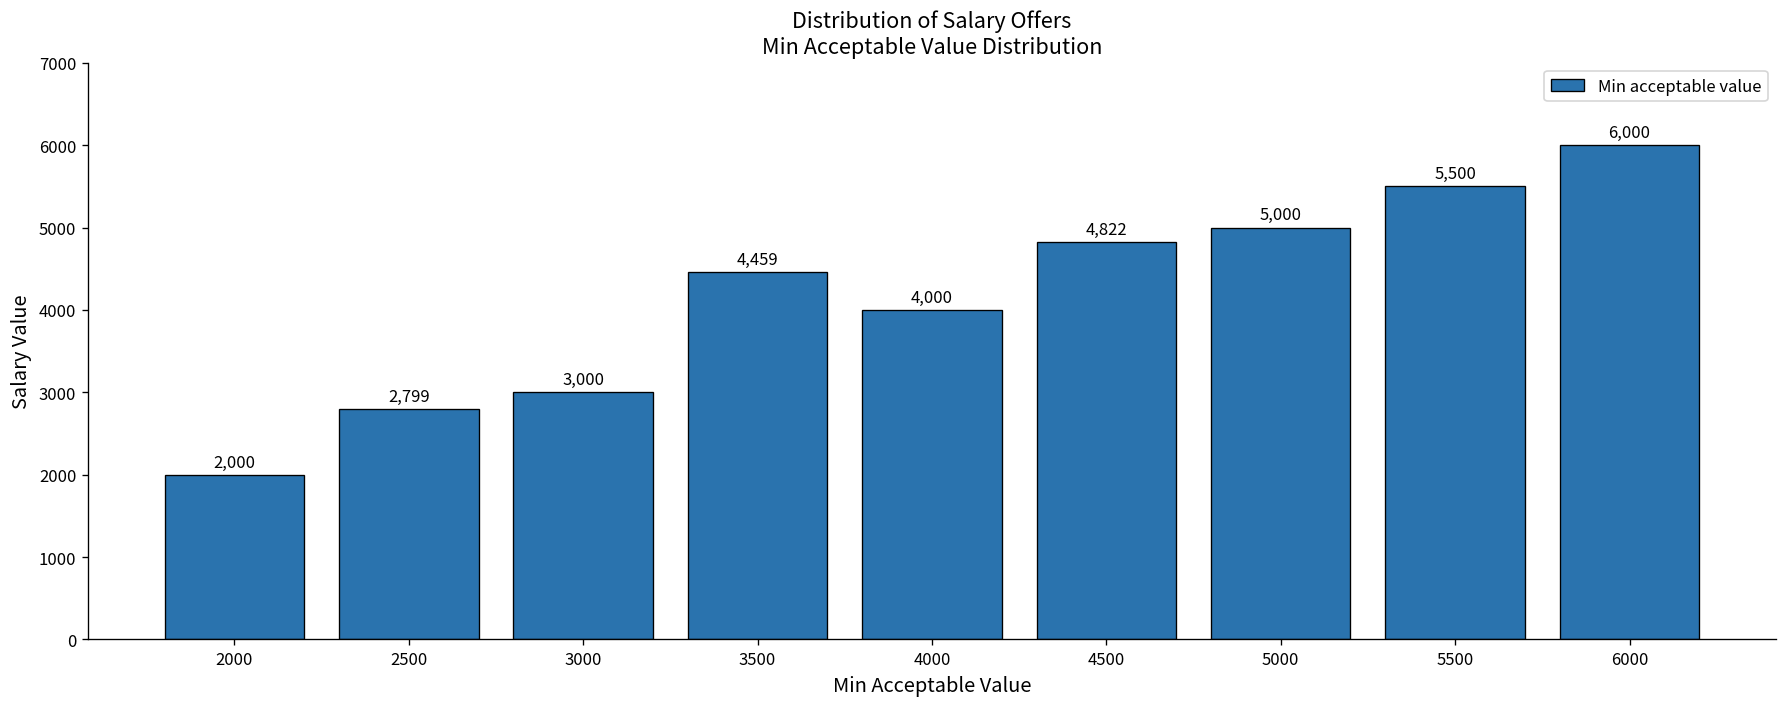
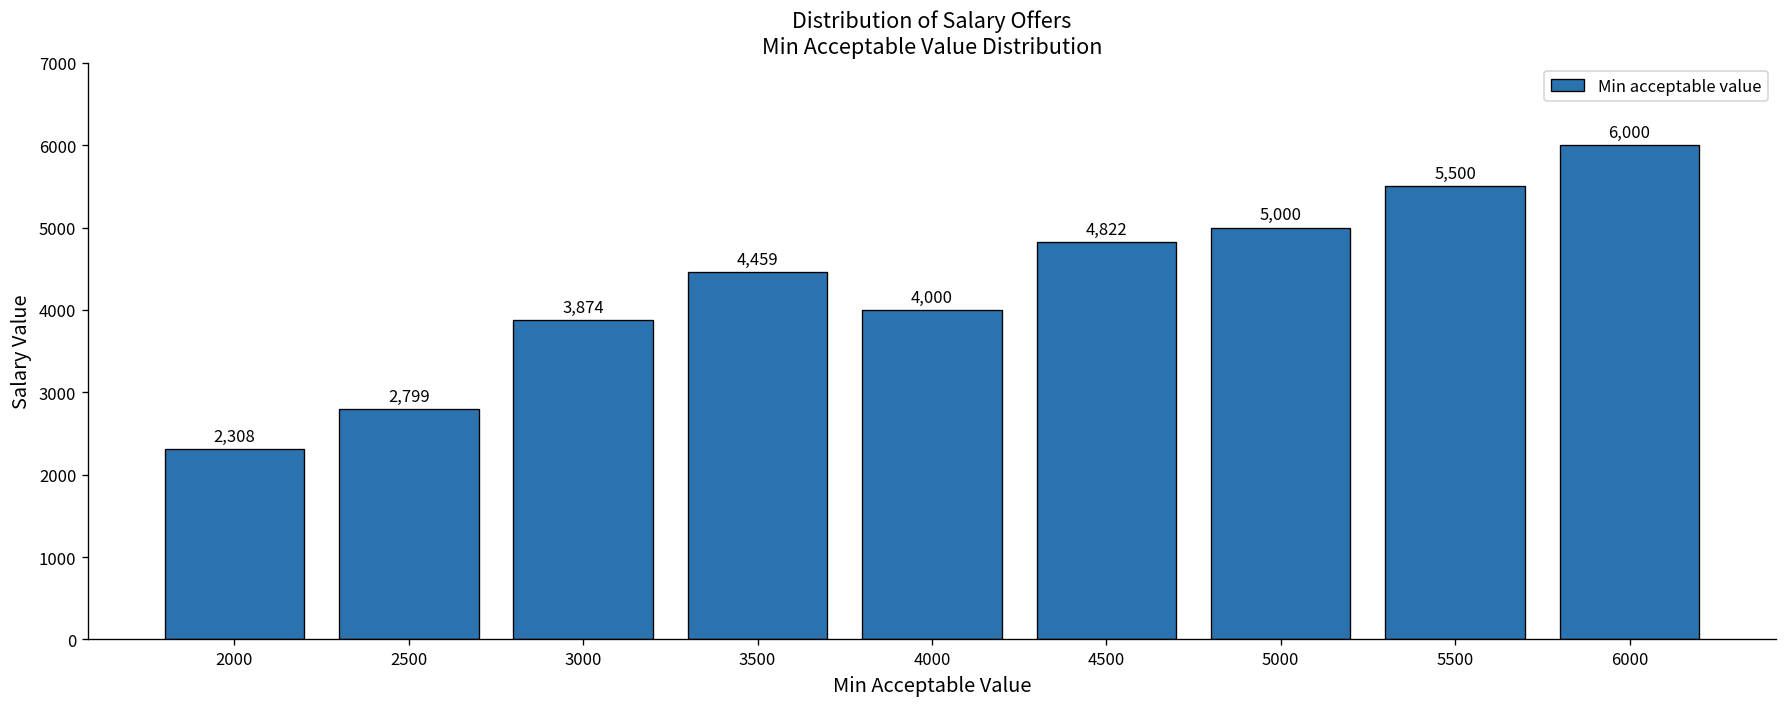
2000: 2,000 -> 2,308
3000: 3,000 -> 3,874
